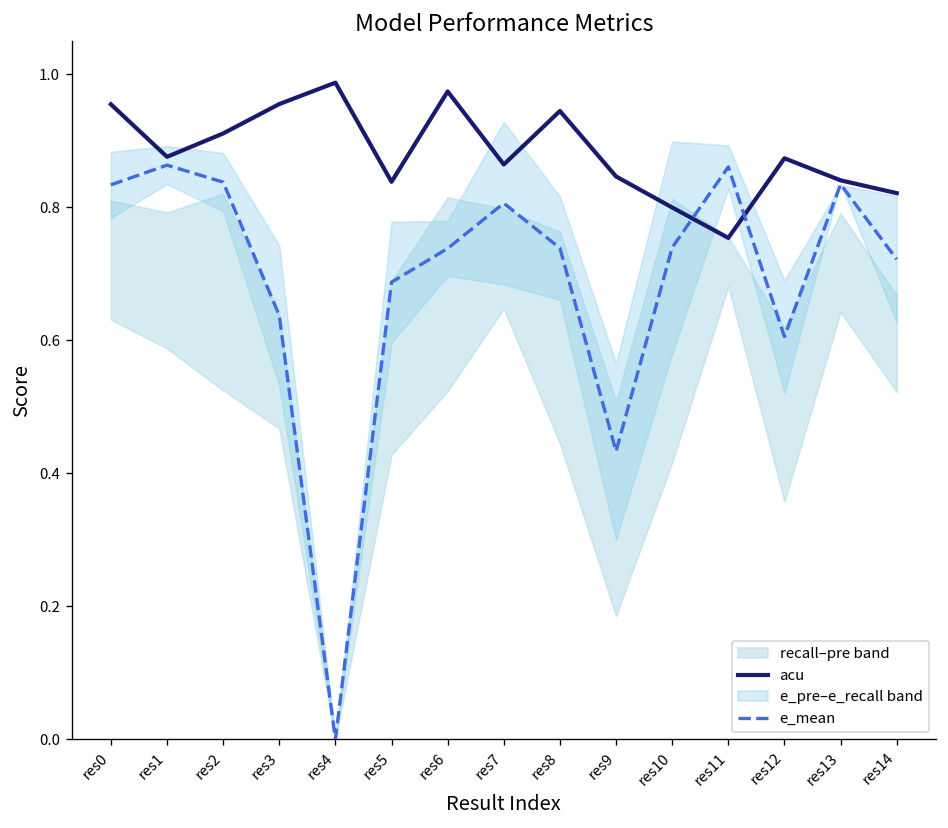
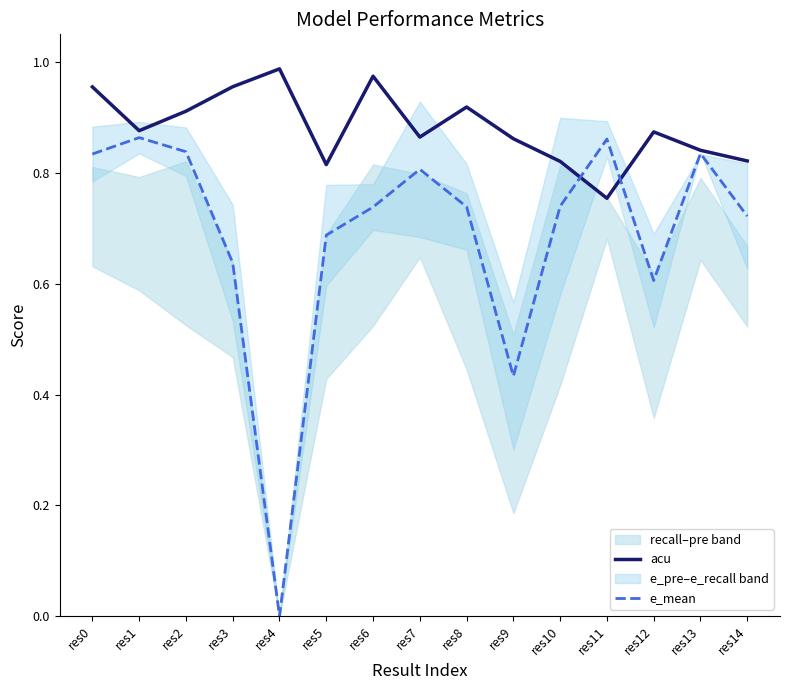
acu, res5: 0.84 -> 0.81
acu, res8: 0.95 -> 0.92
acu, res9: 0.85 -> 0.86
acu, res10: 0.80 -> 0.82
